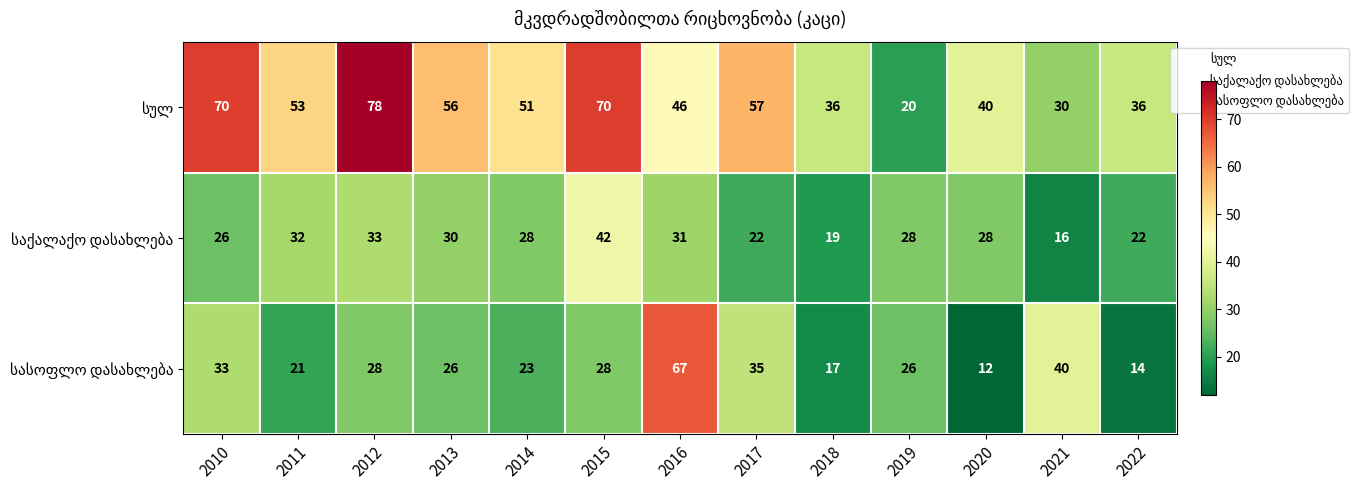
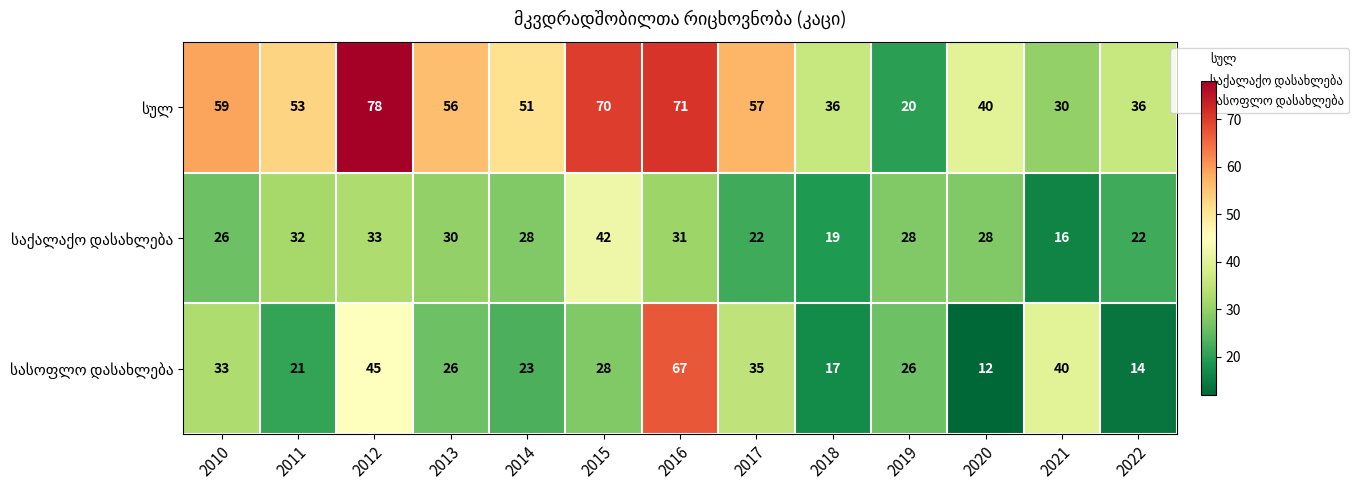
სულ, 2010: 70 -> 59
სულ, 2016: 46 -> 71
სასოფლო დასახლება, 2012: 28 -> 45
